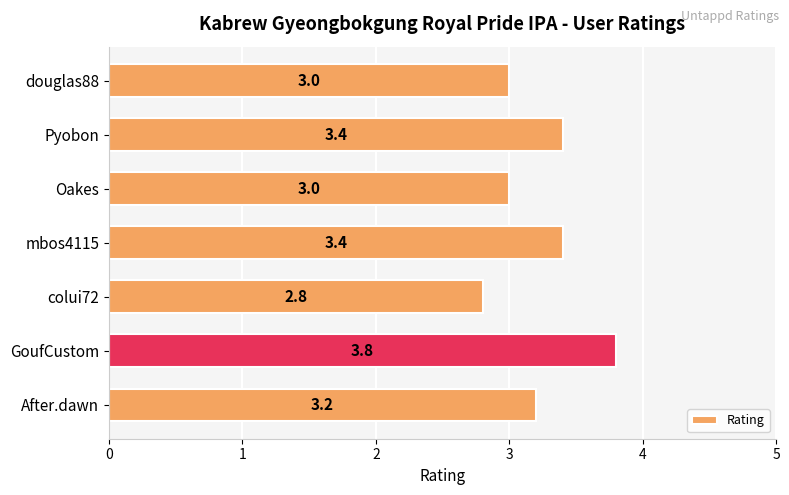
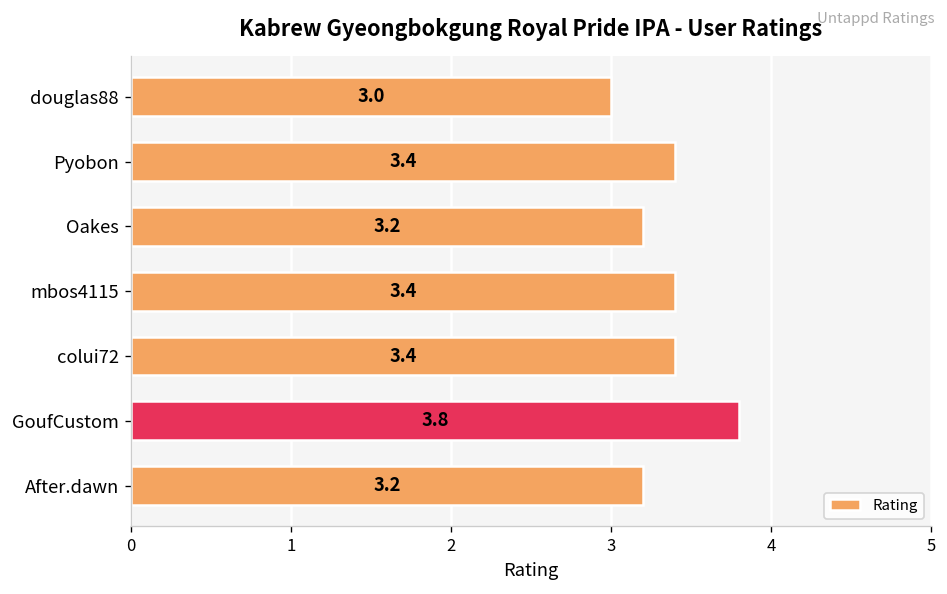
Oakes: 3.0 -> 3.2
colui72: 2.8 -> 3.4
